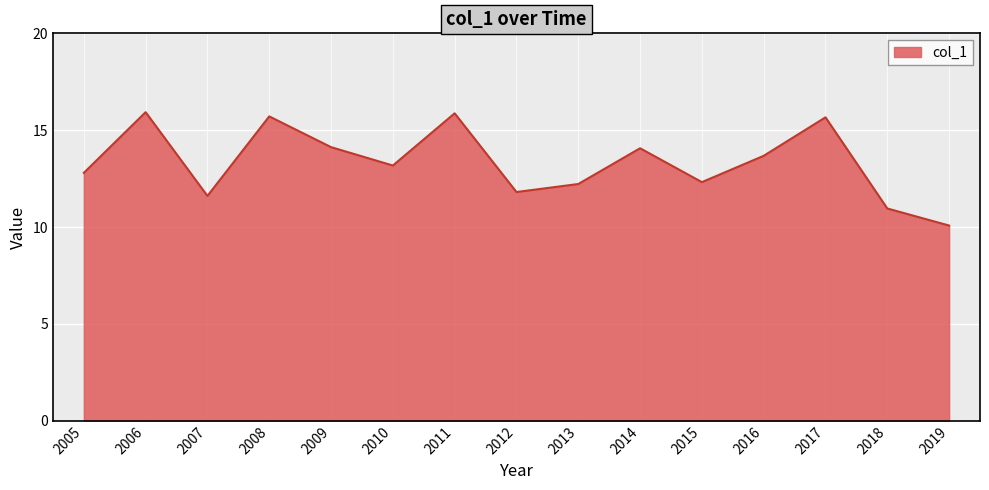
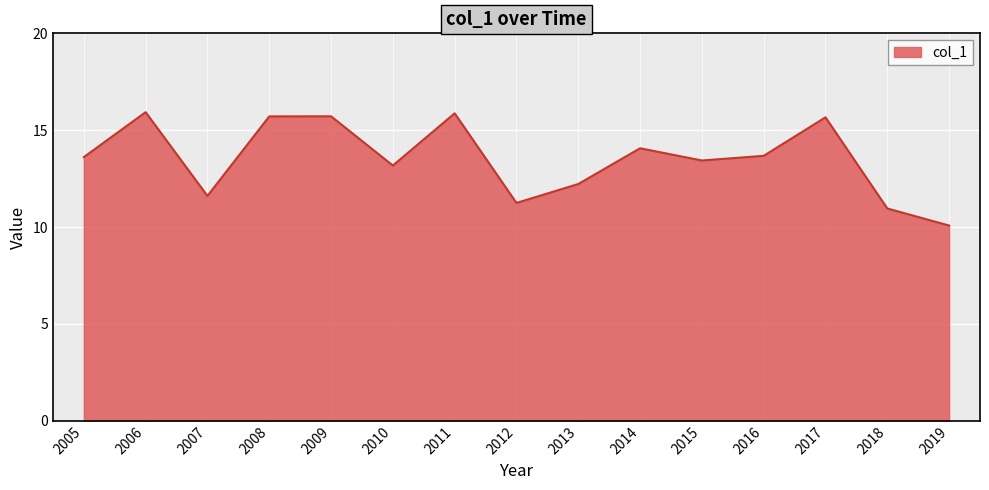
2005: 12.8 -> 13.6
2009: 14.1 -> 15.7
2012: 11.8 -> 11.2
2015: 12.3 -> 13.4
